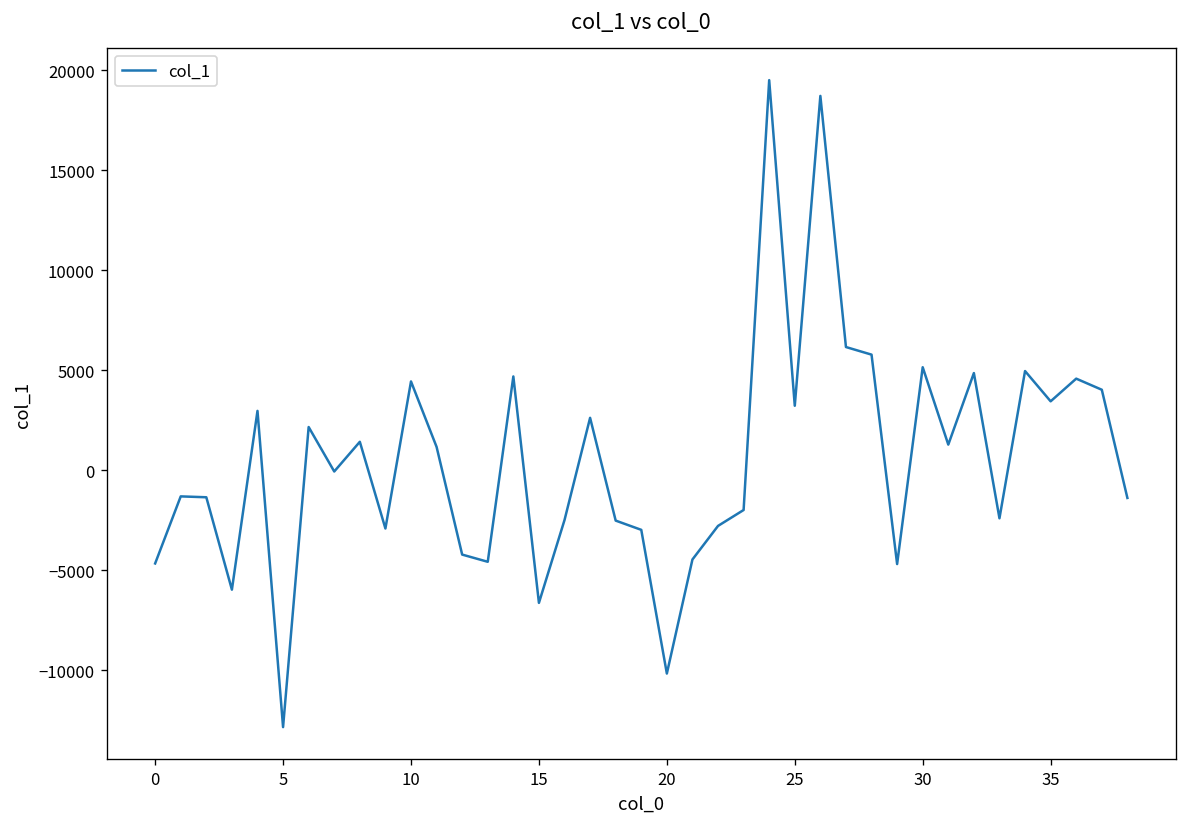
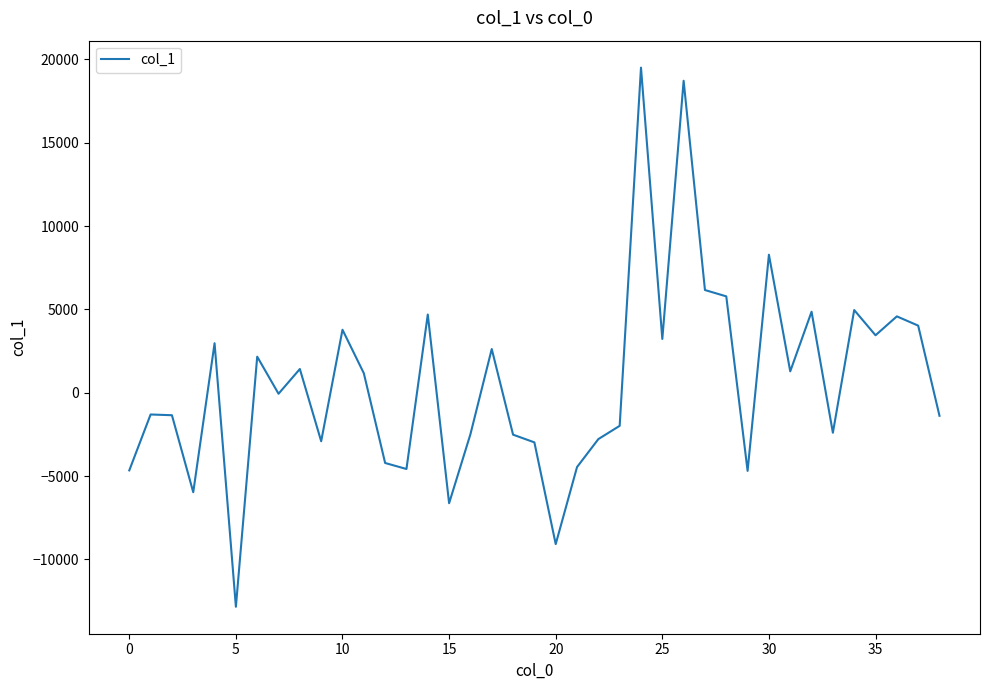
10: 4400 -> 3800
20: -10200 -> -9100
30: 5200 -> 8300
